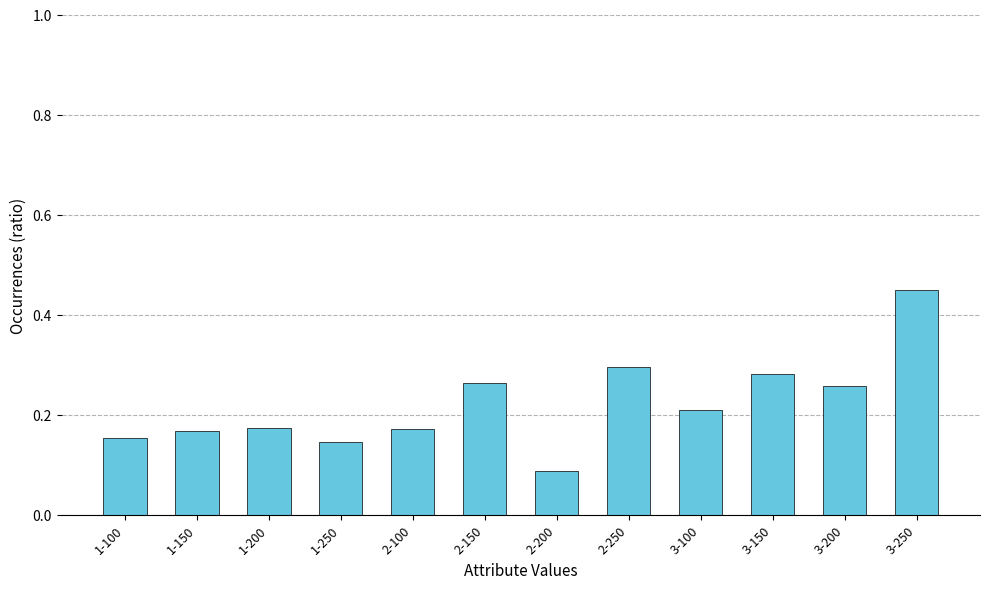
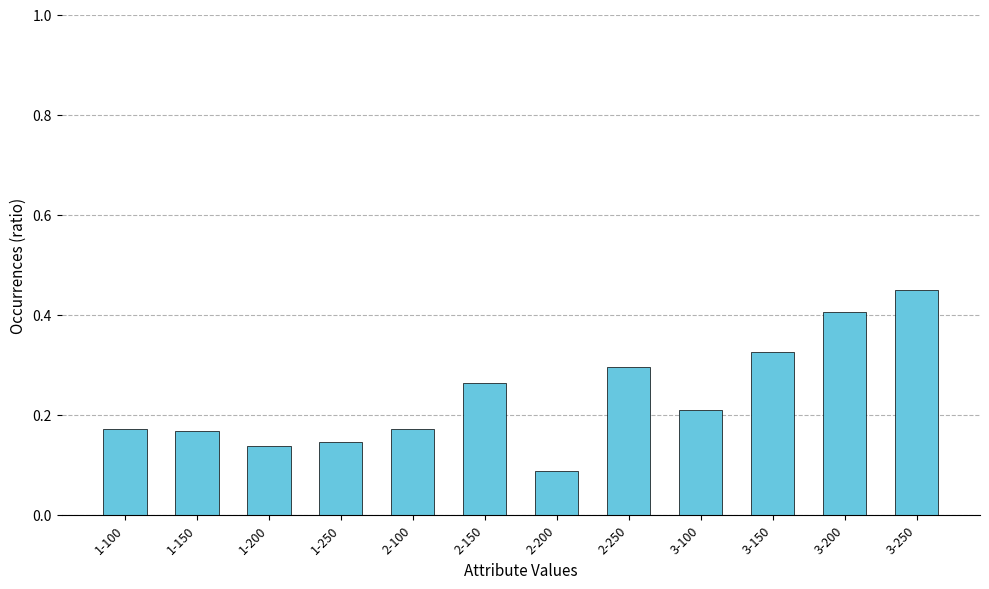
1-100: 0.15 -> 0.17
1-200: 0.17 -> 0.14
3-150: 0.28 -> 0.32
3-200: 0.26 -> 0.40
